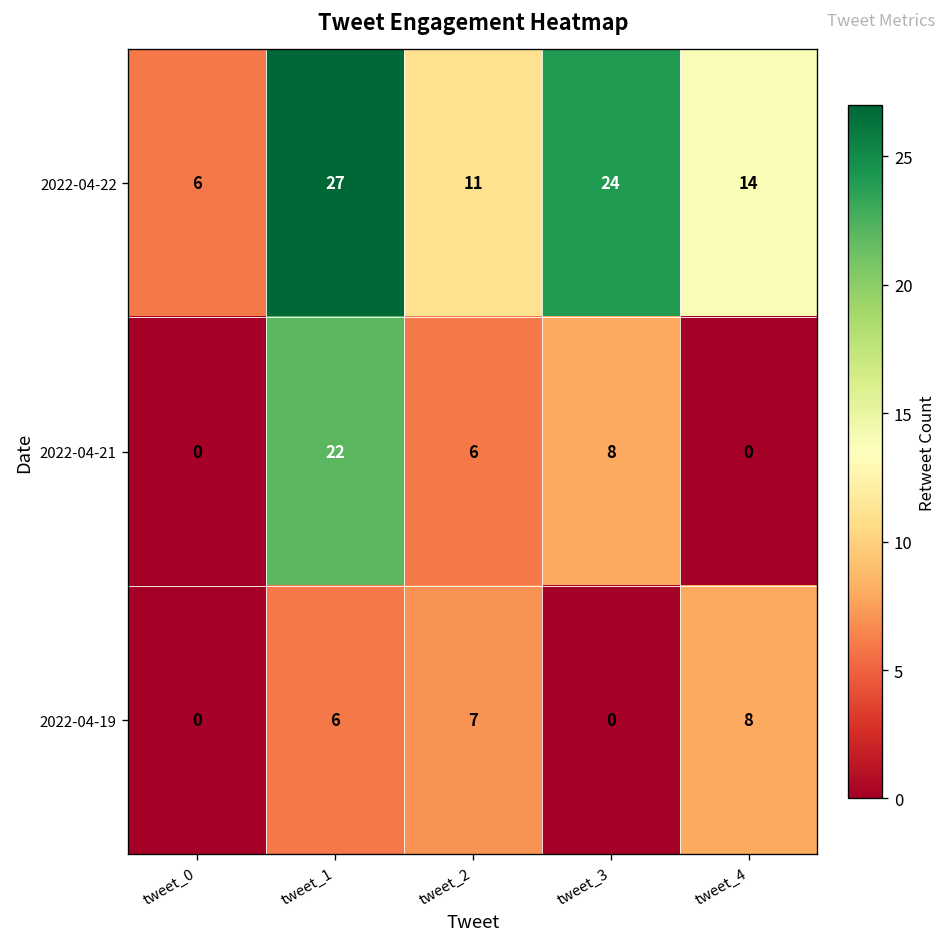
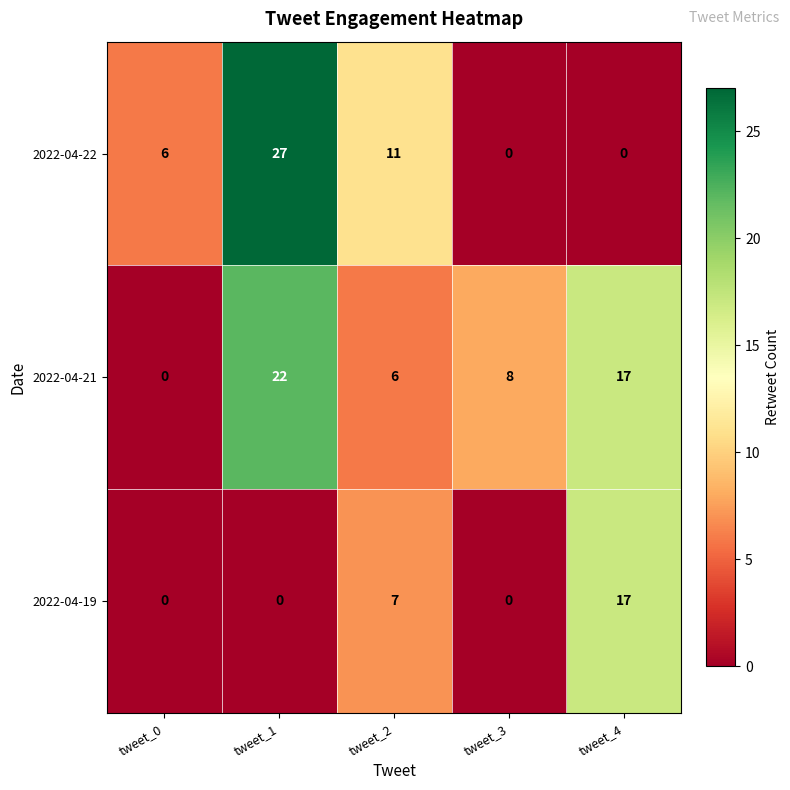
2022-04-22, tweet_3: 24 -> 0
2022-04-22, tweet_4: 14 -> 0
2022-04-21, tweet_4: 0 -> 17
2022-04-19, tweet_1: 6 -> 0
2022-04-19, tweet_4: 8 -> 17
